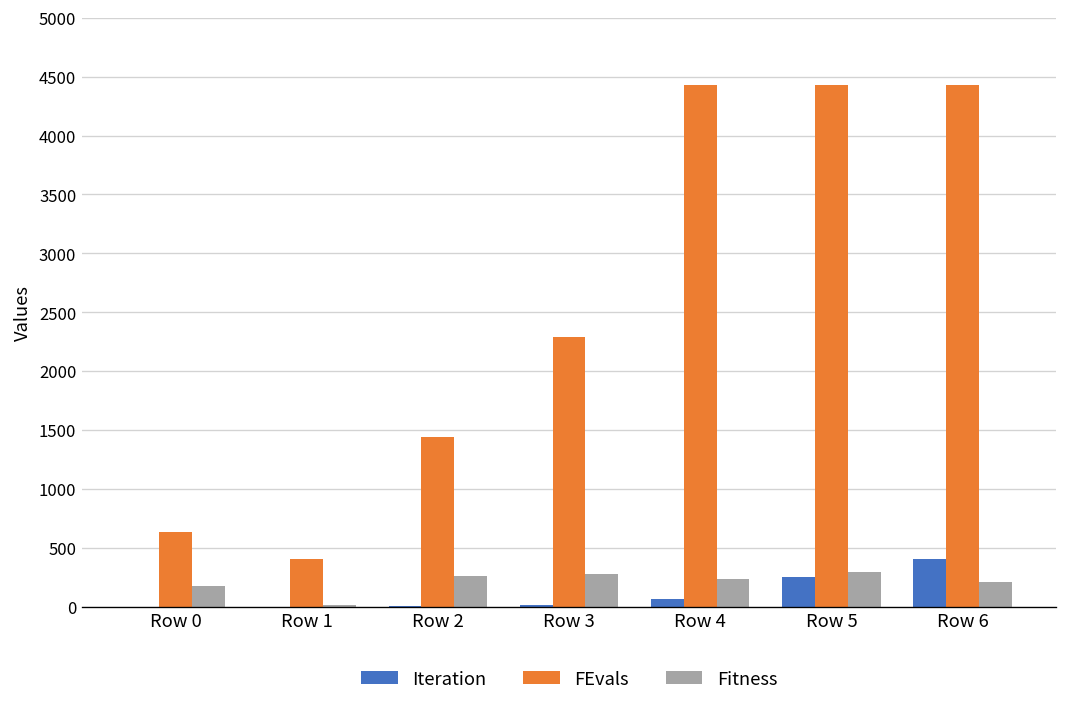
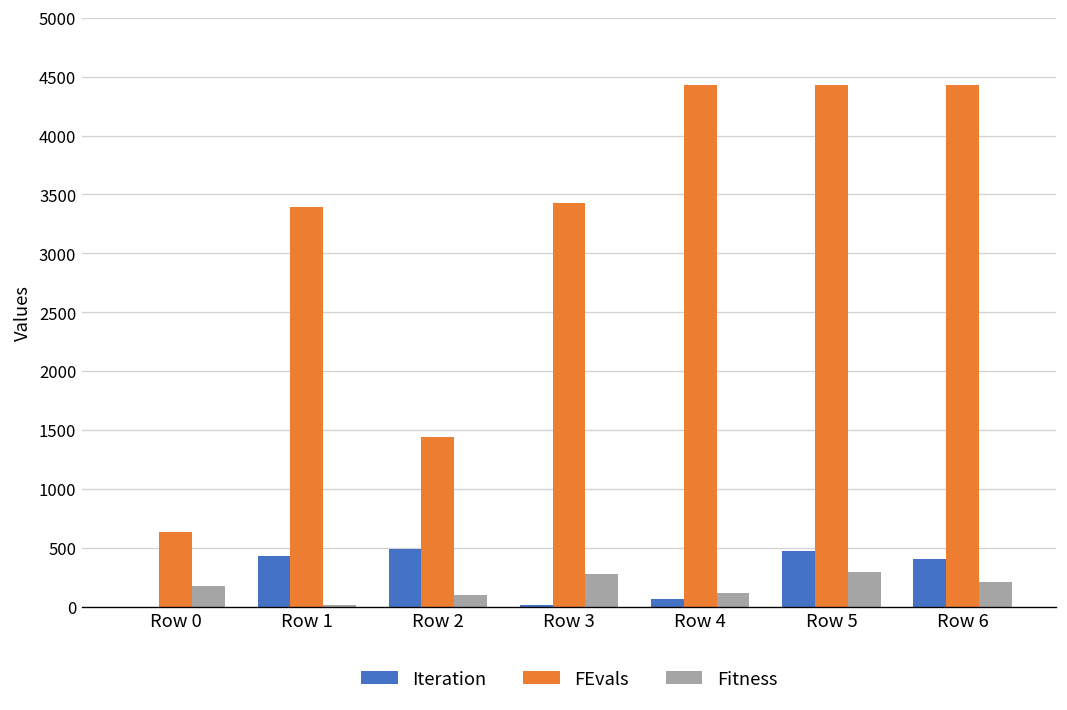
Iteration, Row 1: 0 -> 400
FEvals, Row 1: 400 -> 3400
Iteration, Row 2: 0 -> 500
Fitness, Row 2: 300 -> 100
FEvals, Row 3: 2300 -> 3400
Fitness, Row 4: 200 -> 100
Iteration, Row 5: 300 -> 500
